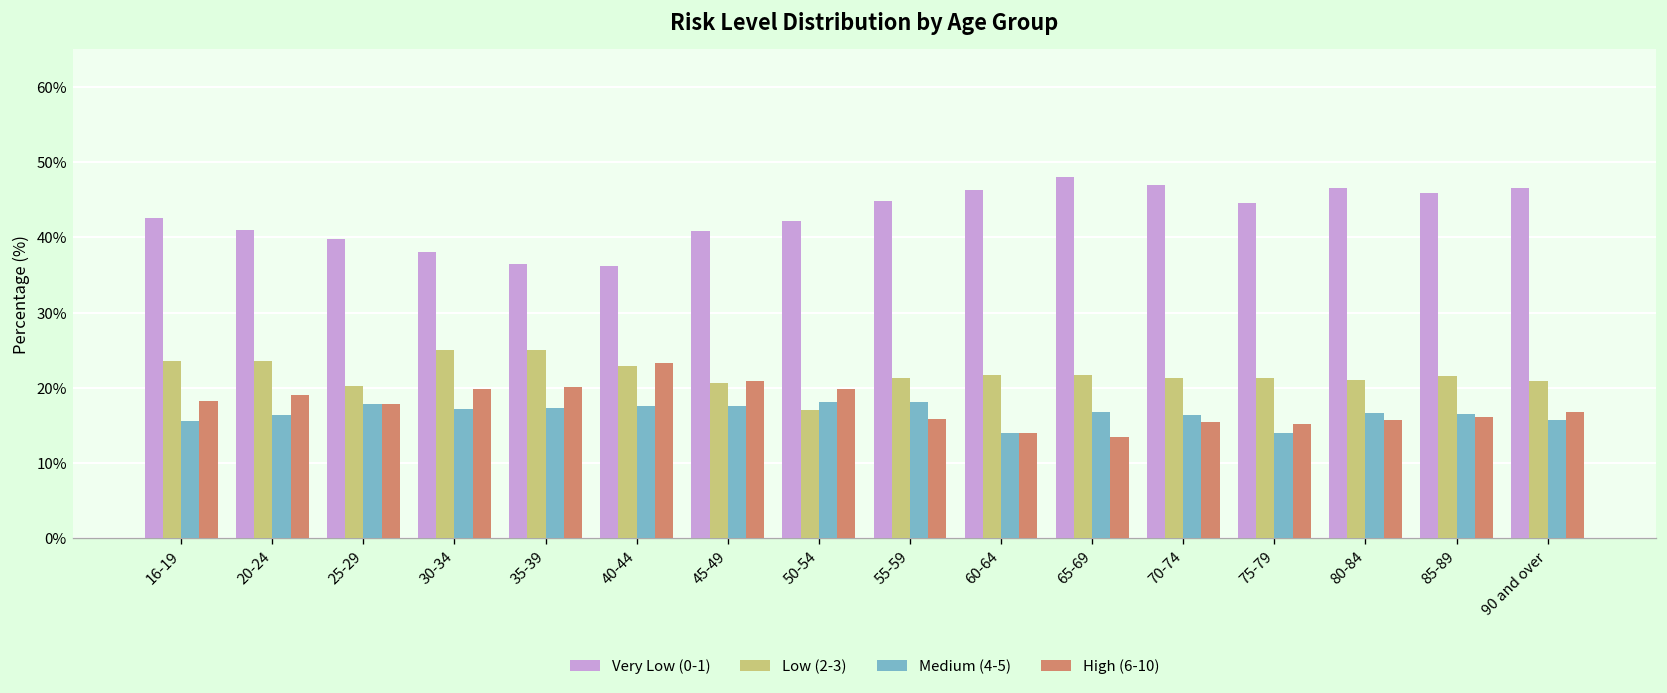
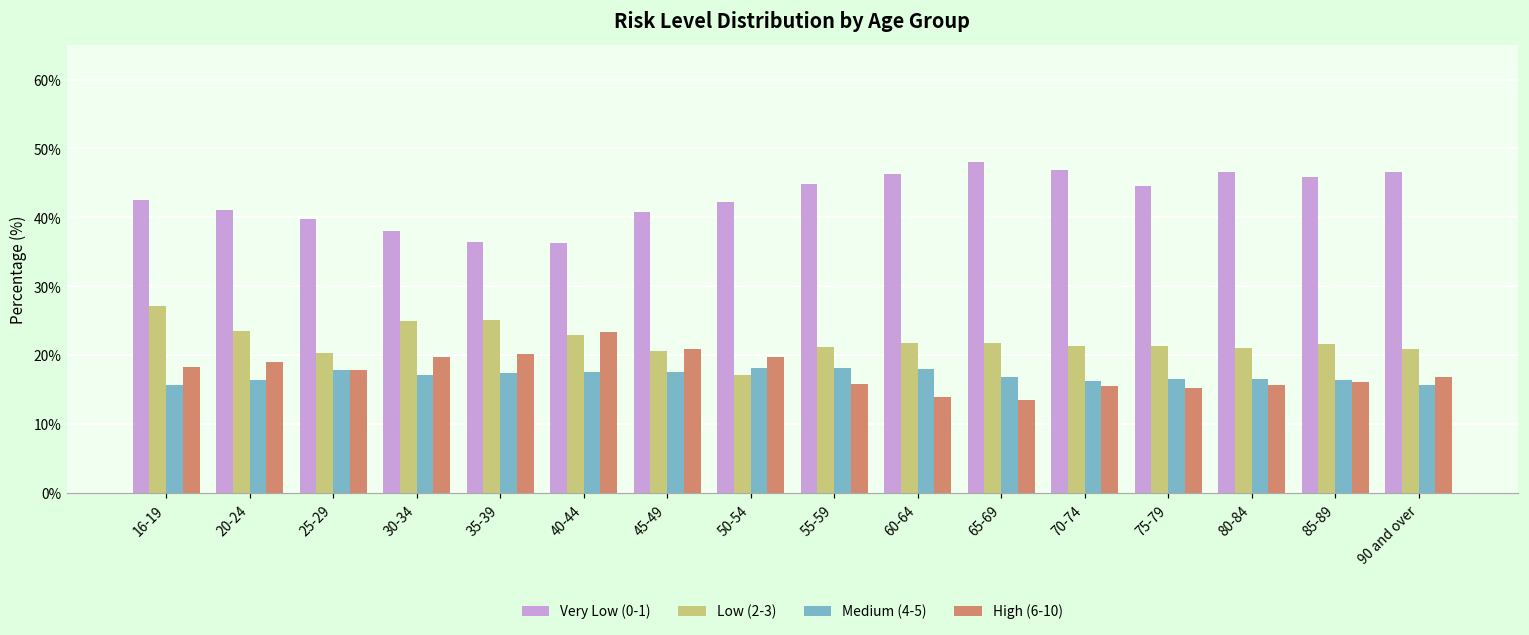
Low (2-3), 16-19: 24% -> 27%
Medium (4-5), 60-64: 14% -> 18%
Medium (4-5), 75-79: 14% -> 17%
